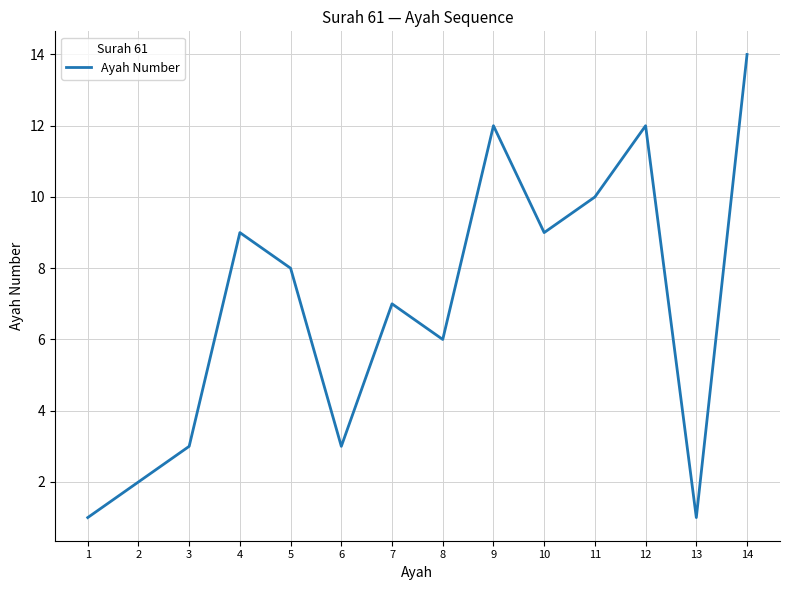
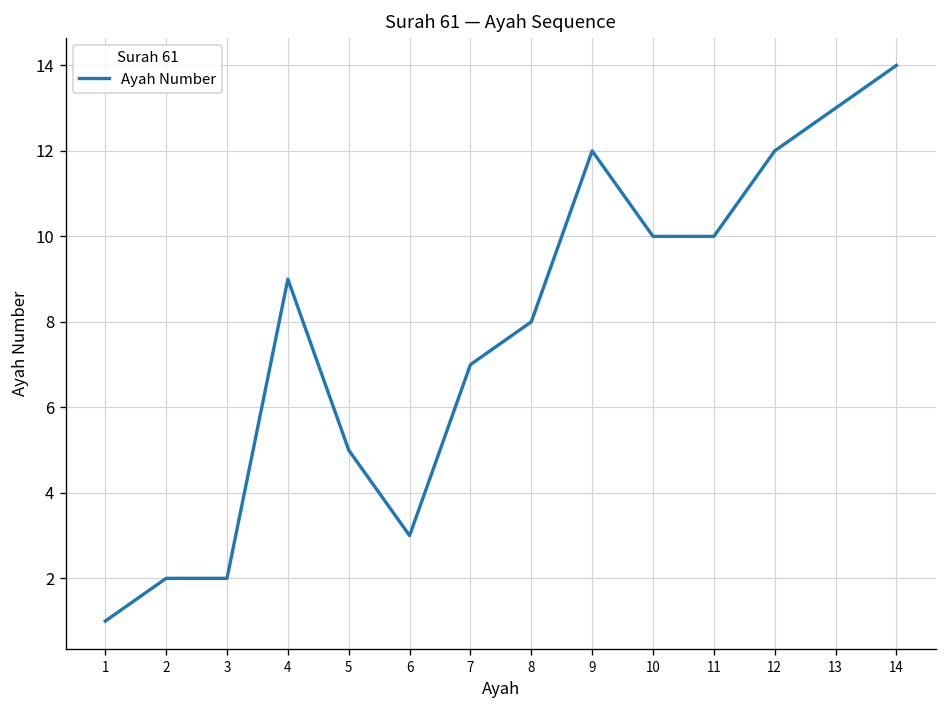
3: 3 -> 2
5: 8 -> 5
8: 6 -> 8
10: 9 -> 10
13: 1 -> 13
